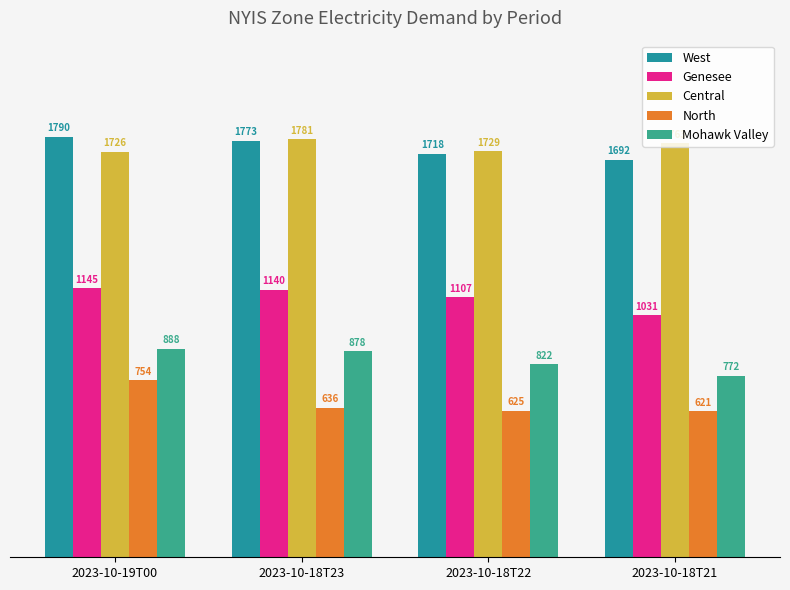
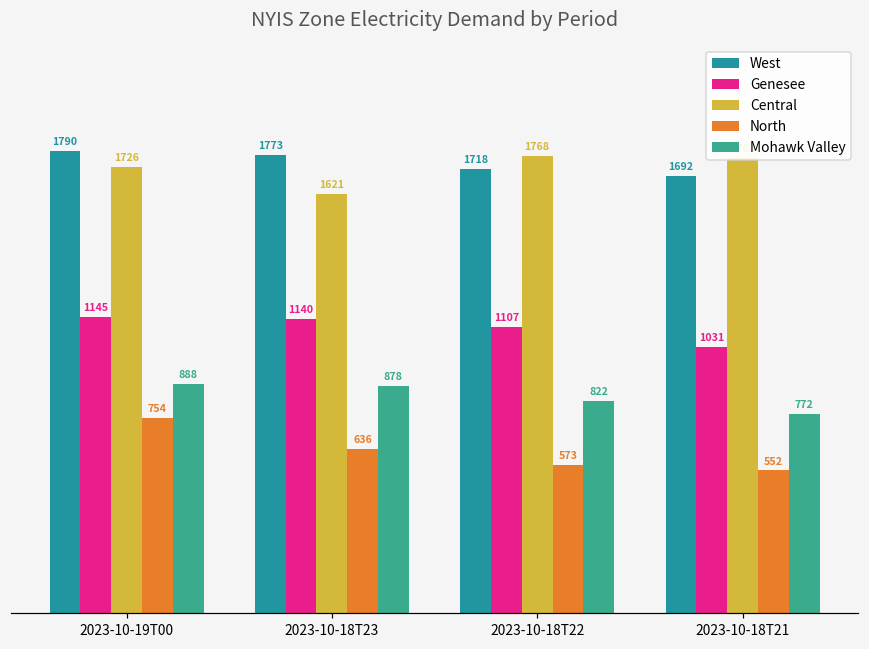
Central, 2023-10-18T23: 1781 -> 1621
Central, 2023-10-18T22: 1729 -> 1768
North, 2023-10-18T22: 625 -> 573
North, 2023-10-18T21: 621 -> 552
